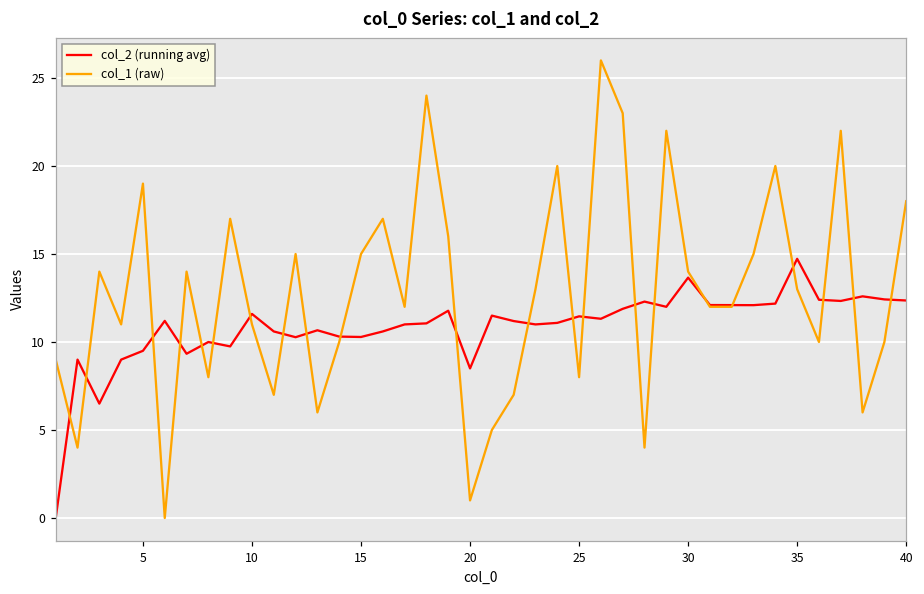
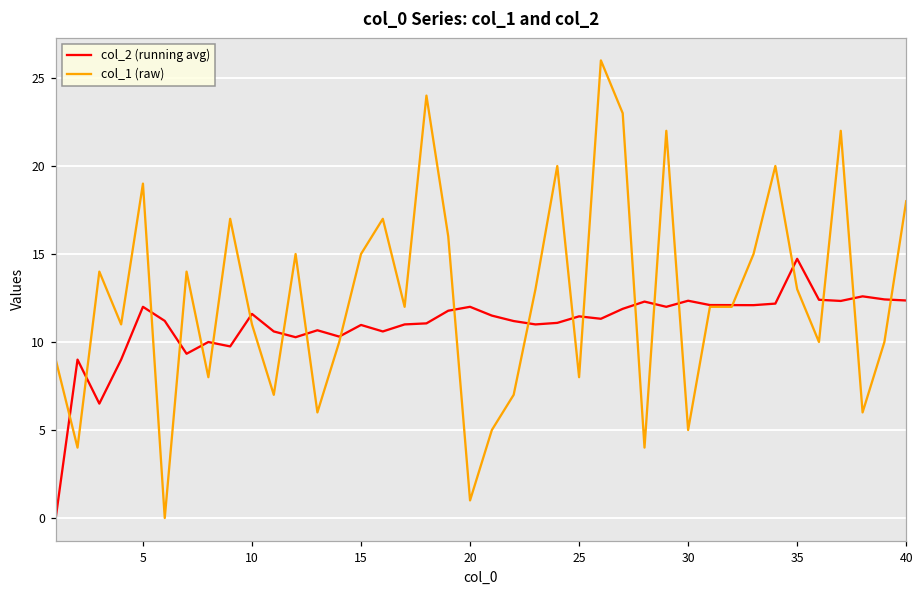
col_2 (running avg), 5: 9.5 -> 12.0
col_2 (running avg), 15: 10.3 -> 11.0
col_2 (running avg), 20: 8.5 -> 12.0
col_2 (running avg), 30: 13.7 -> 12.3
col_1 (raw), 30: 14 -> 5
